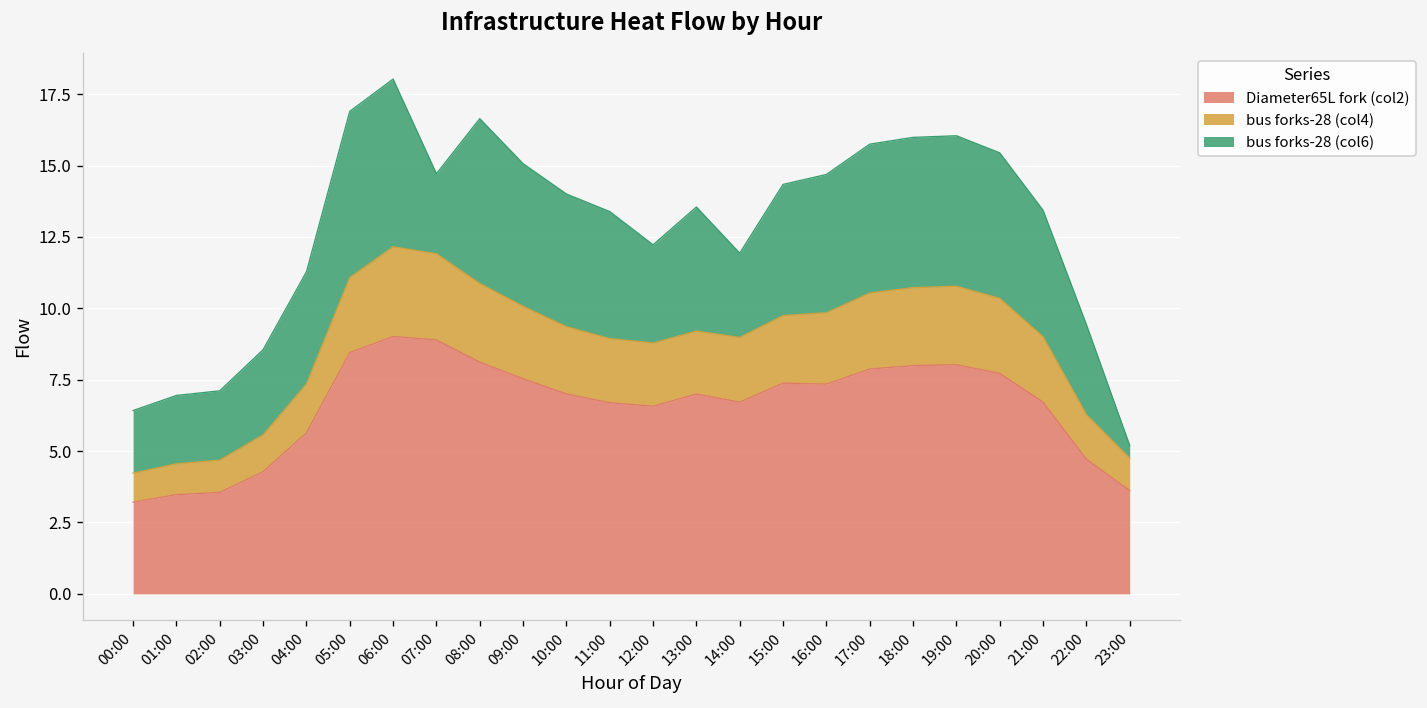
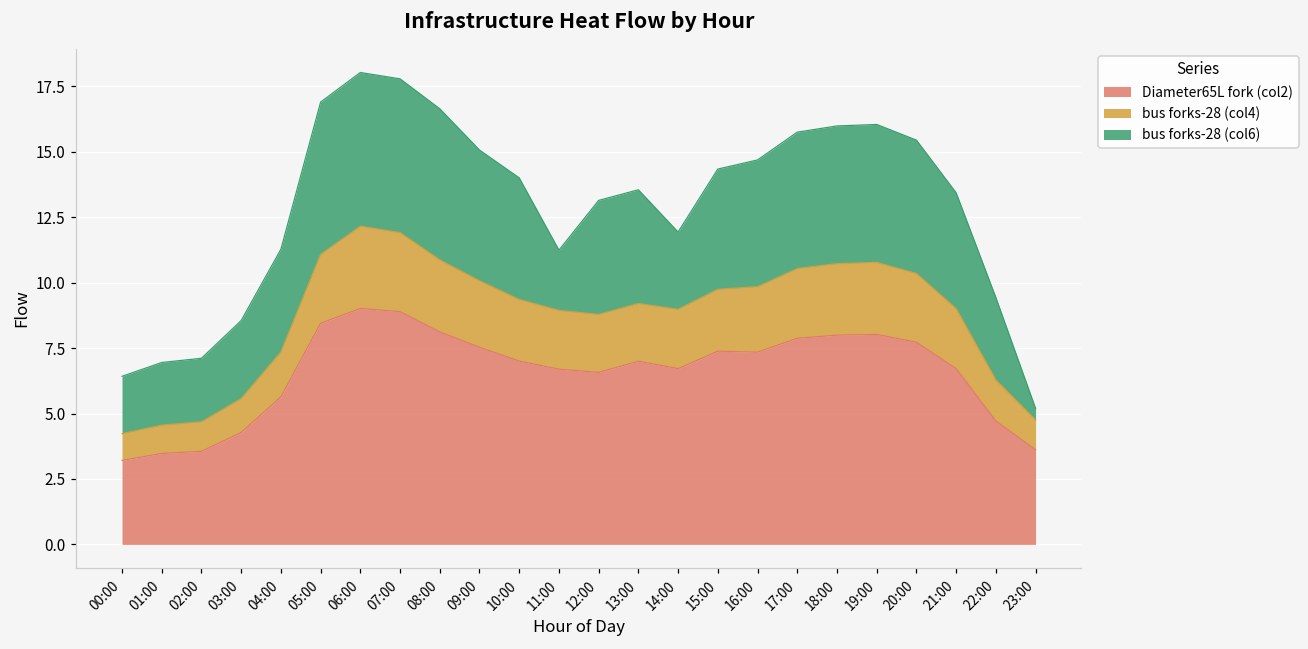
bus forks-28 (col6), 07:00: 2.8 -> 5.9
bus forks-28 (col6), 11:00: 4.4 -> 2.3
bus forks-28 (col6), 12:00: 3.4 -> 4.4
